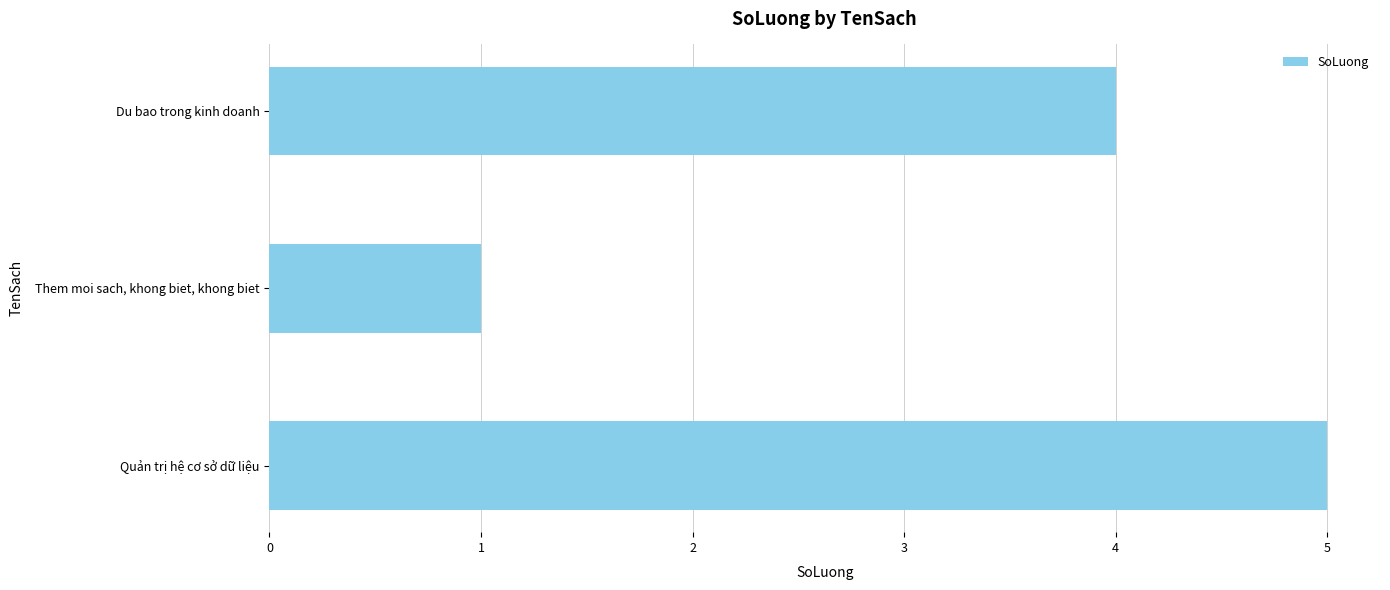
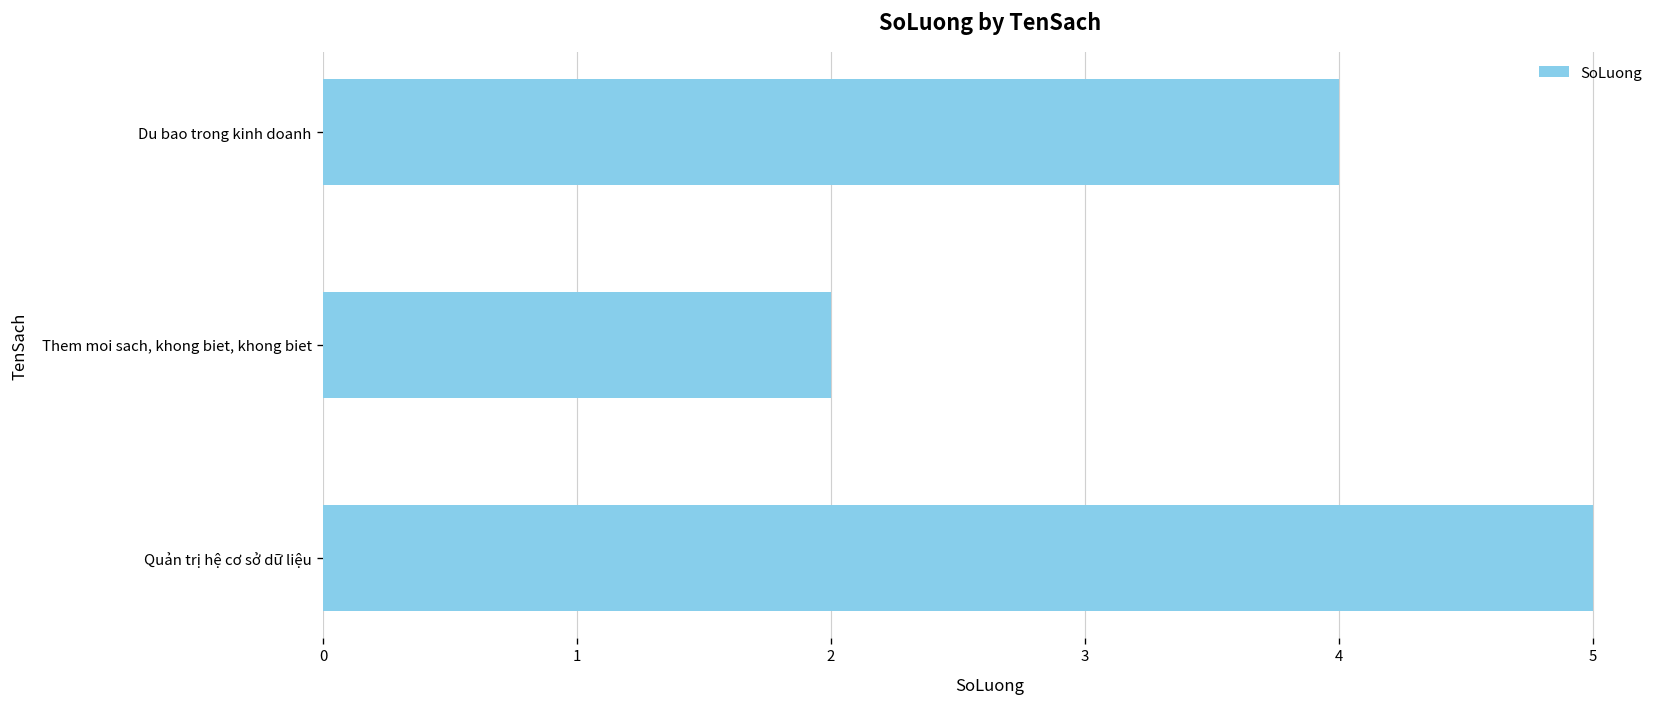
Them moi sach, khong biet, khong biet: 1 -> 2
